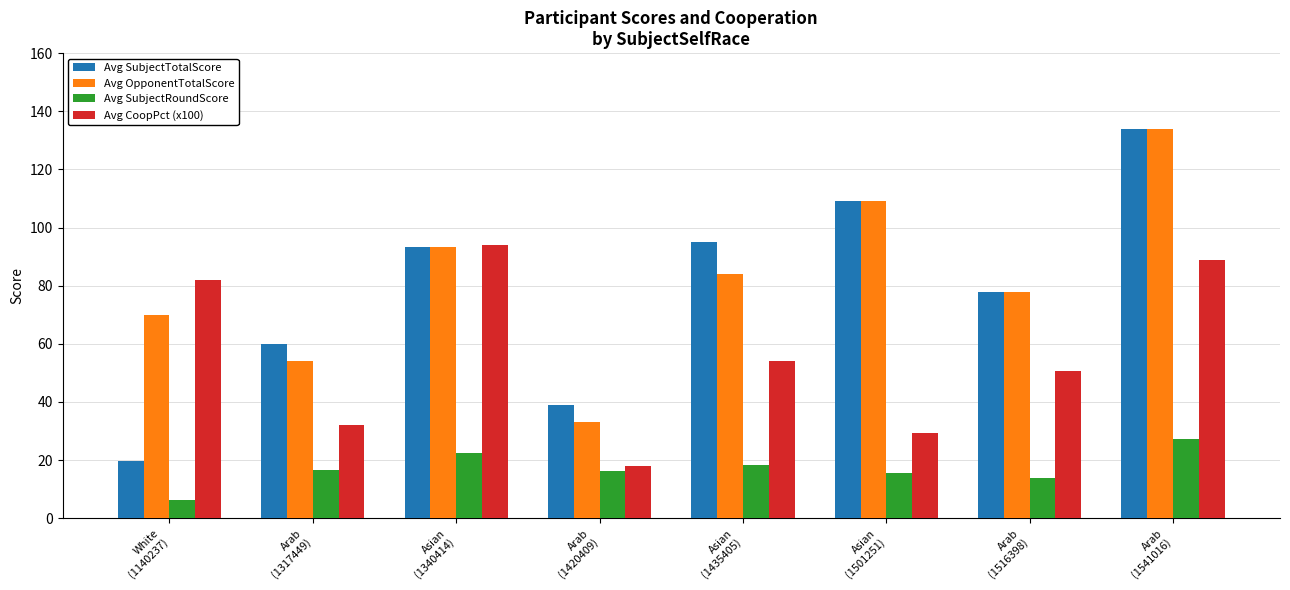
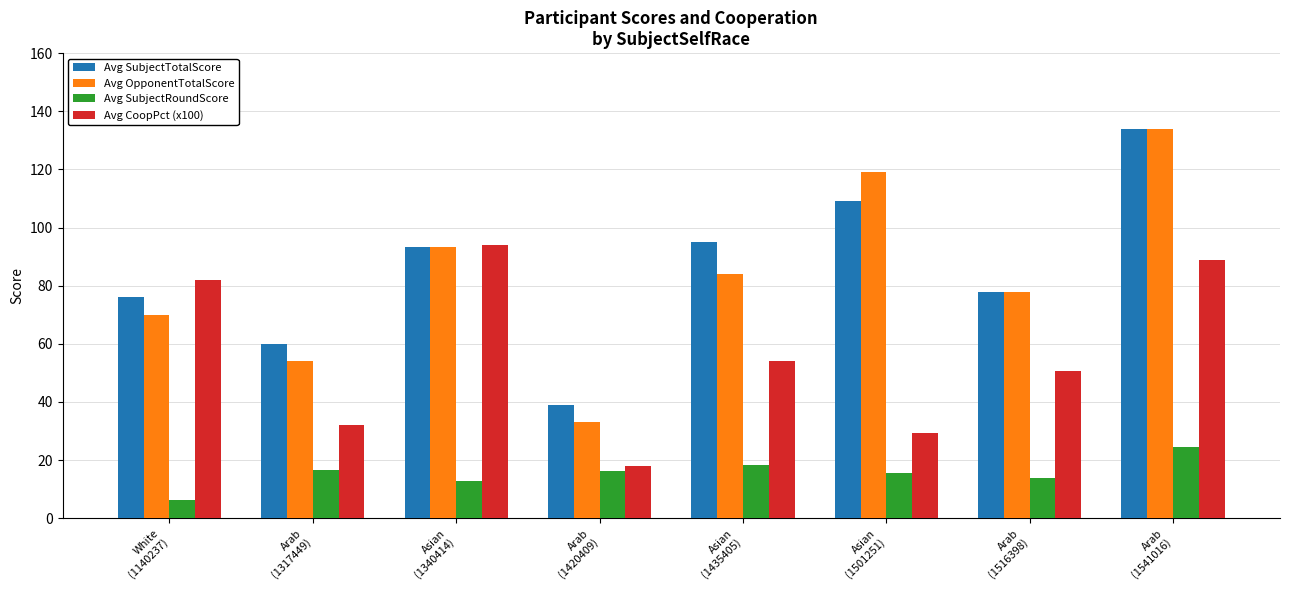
Avg SubjectTotalScore, White (1140237): 20 -> 76
Avg SubjectRoundScore, Asian (1340414): 23 -> 13
Avg OpponentTotalScore, Asian (1501251): 109 -> 119
Avg SubjectRoundScore, Arab (1541016): 27 -> 24
